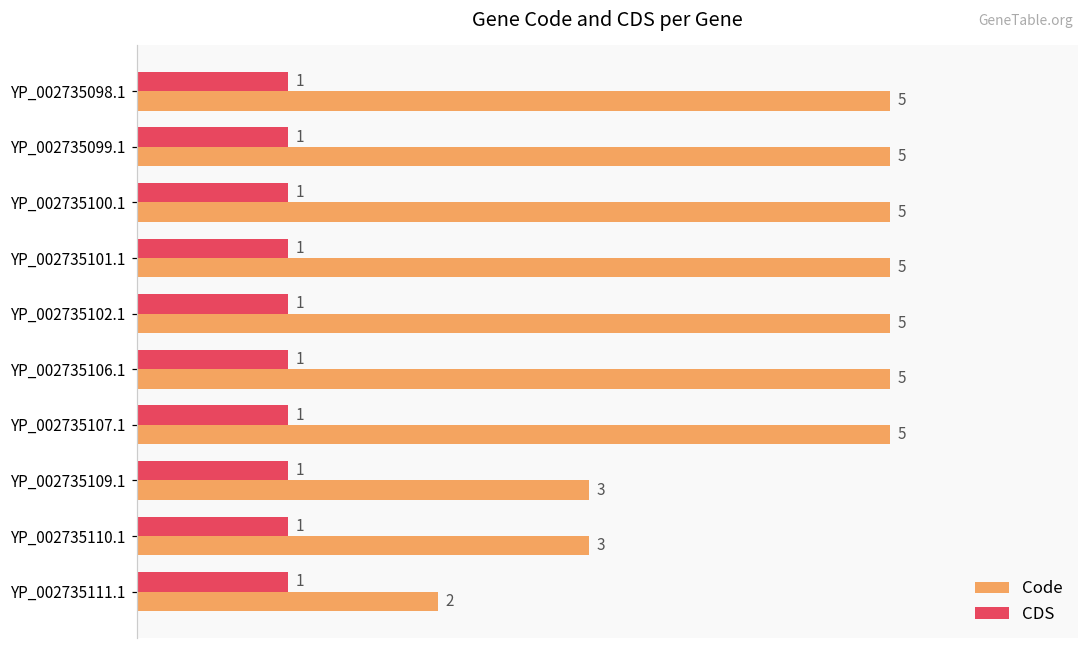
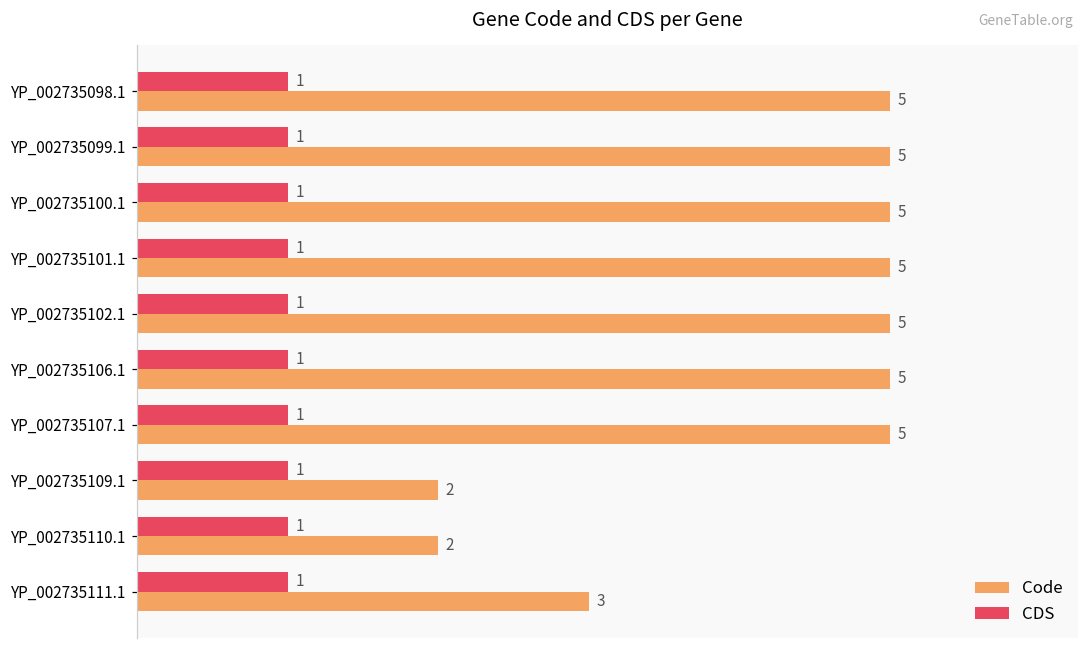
Code, YP_002735109.1: 3 -> 2
Code, YP_002735110.1: 3 -> 2
Code, YP_002735111.1: 2 -> 3
